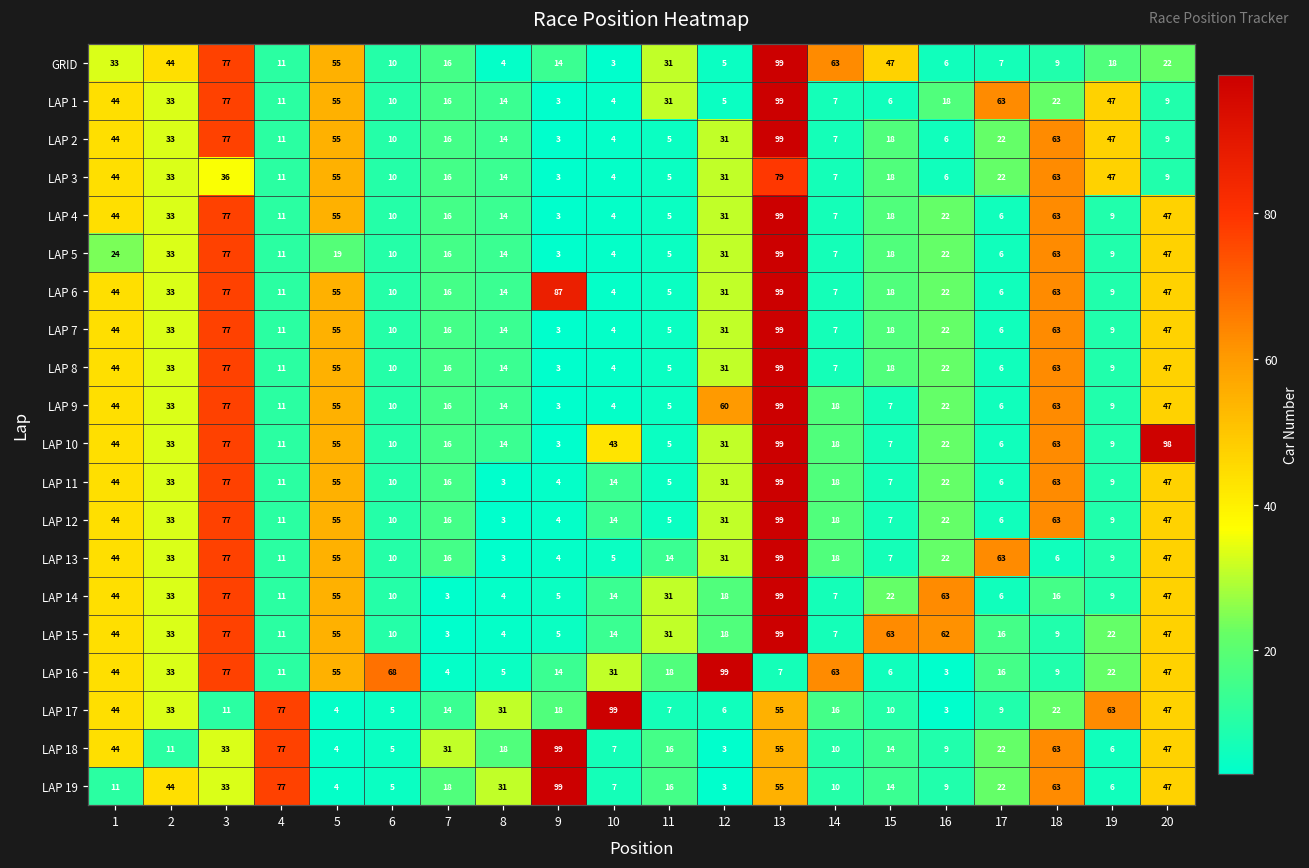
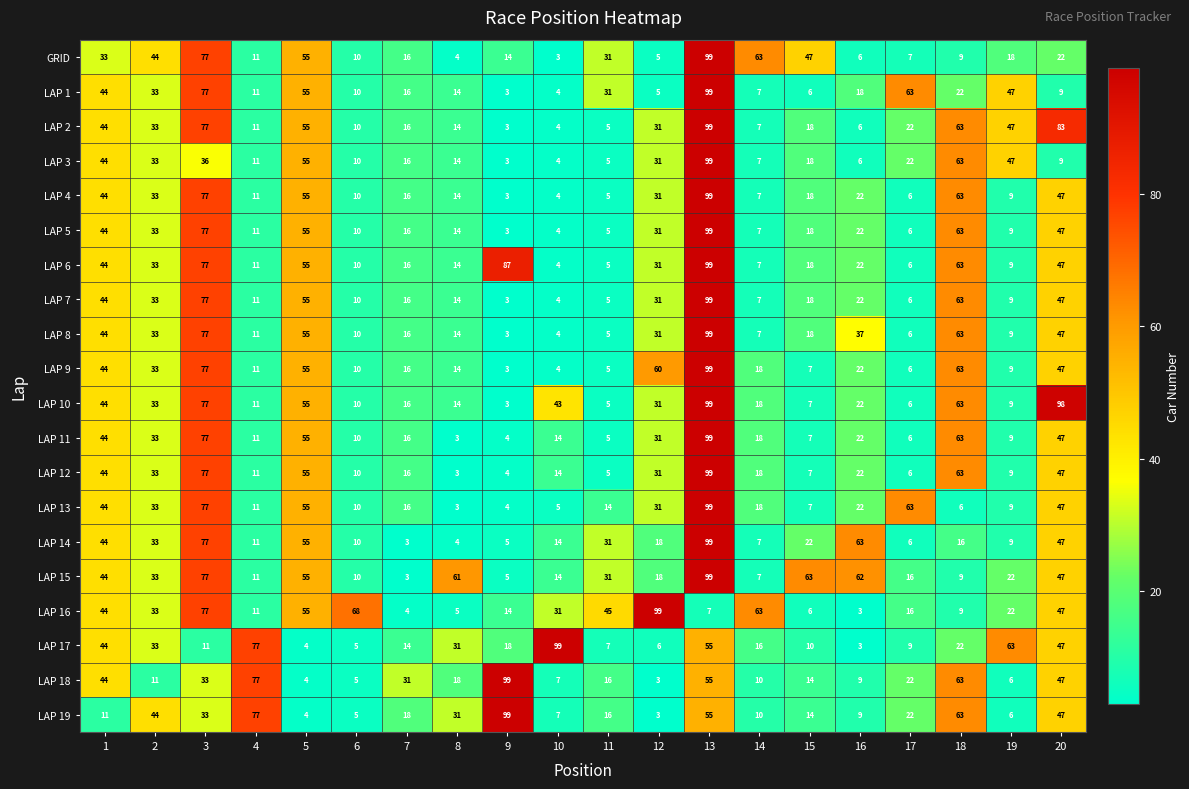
LAP 2, 20: 9 -> 83
LAP 3, 13: 79 -> 99
LAP 5, 1: 24 -> 44
LAP 5, 5: 19 -> 55
LAP 8, 16: 22 -> 37
LAP 15, 8: 4 -> 61
LAP 16, 11: 18 -> 45
